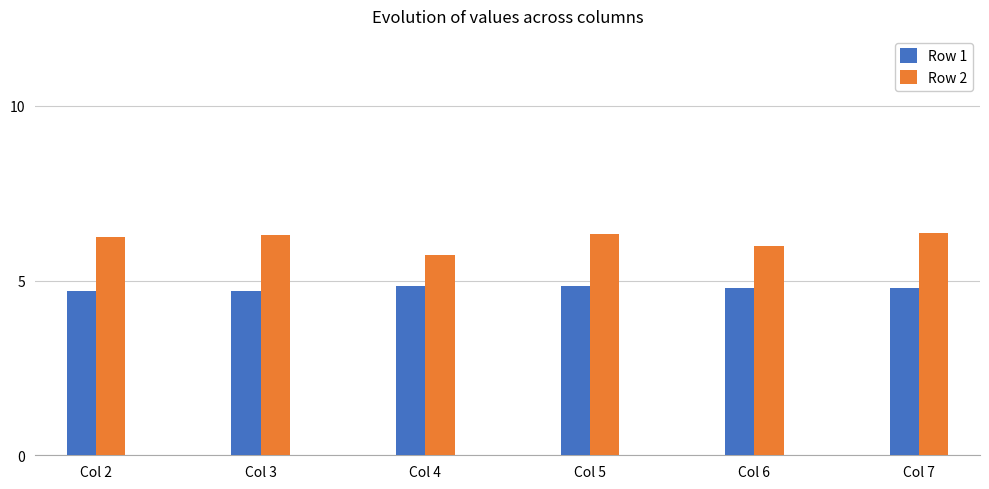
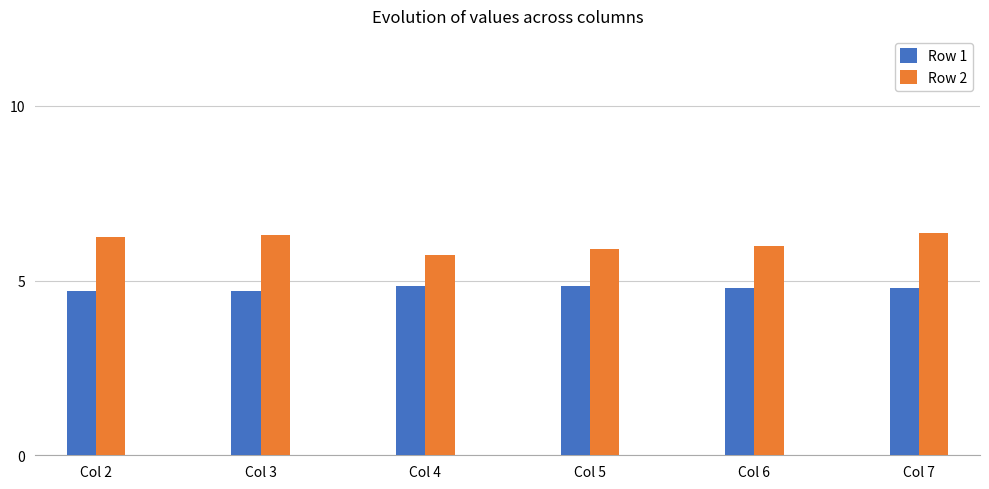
Row 2, Col 5: 6.3 -> 5.9
